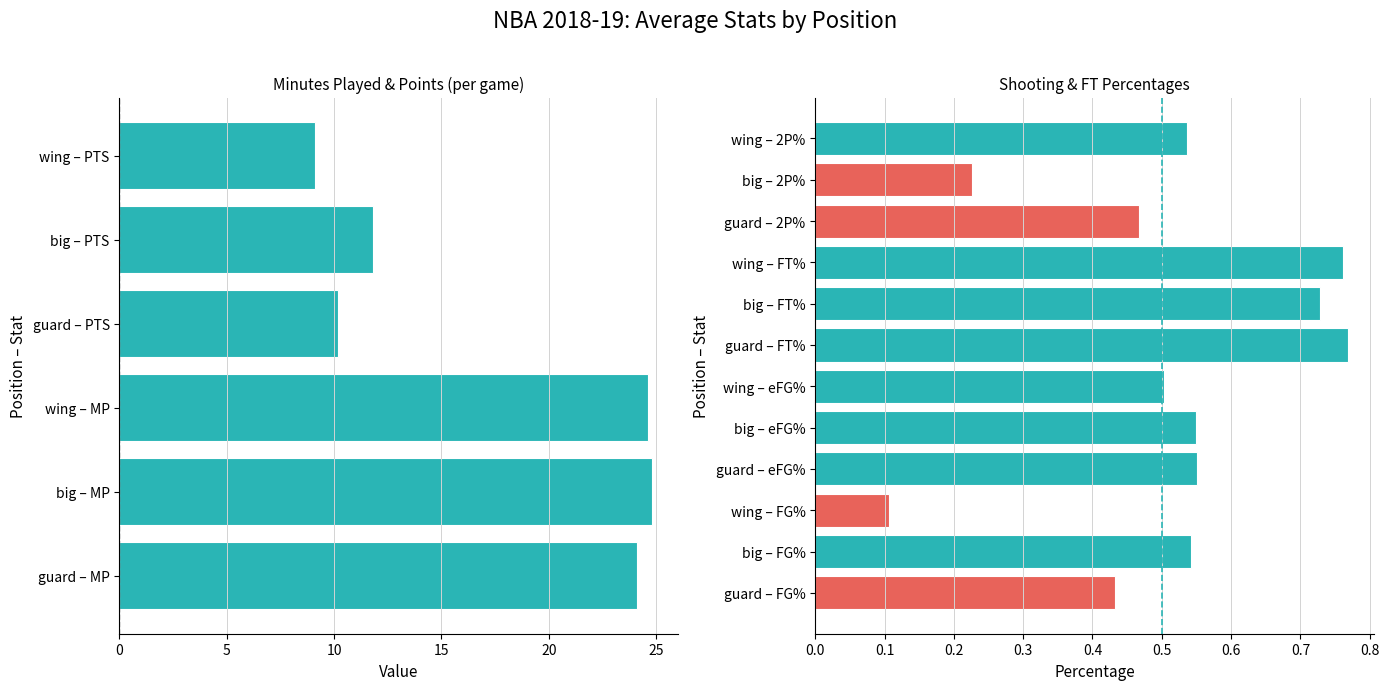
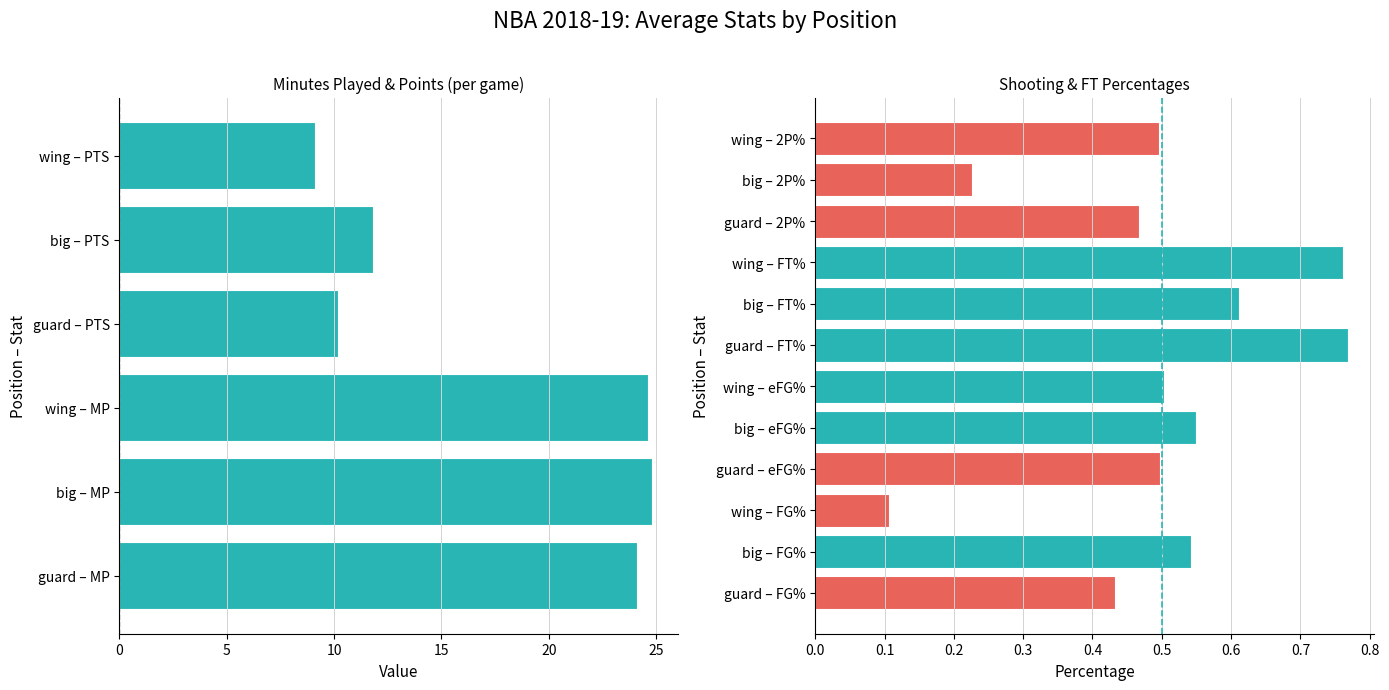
Shooting & FT Percentages, wing – 2P%: 0.54 -> 0.50
Shooting & FT Percentages, big – FT%: 0.73 -> 0.61
Shooting & FT Percentages, guard – eFG%: 0.55 -> 0.50
